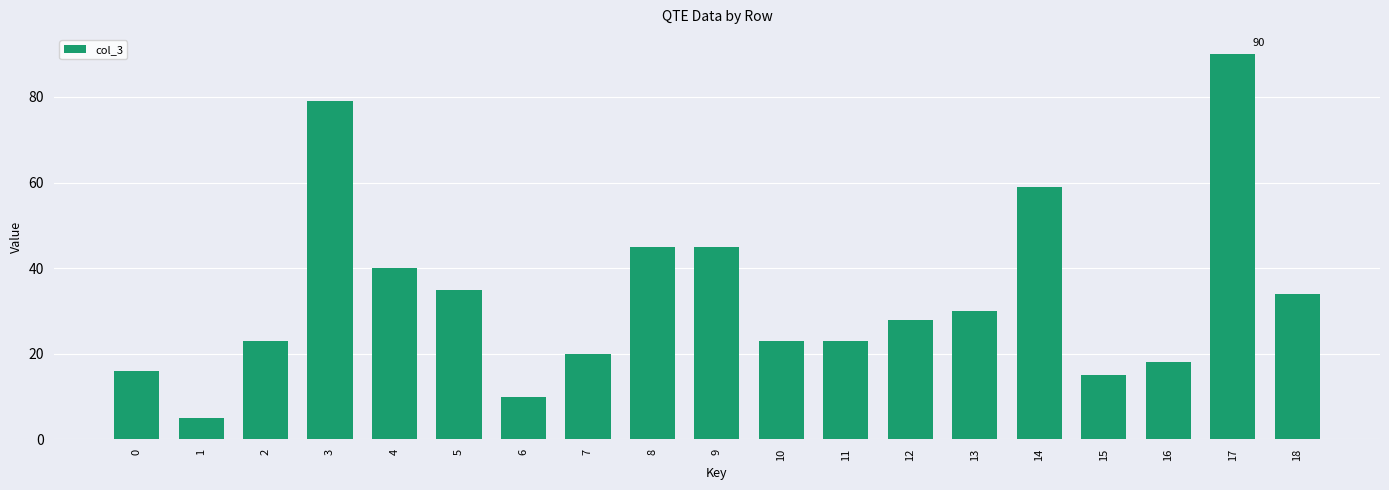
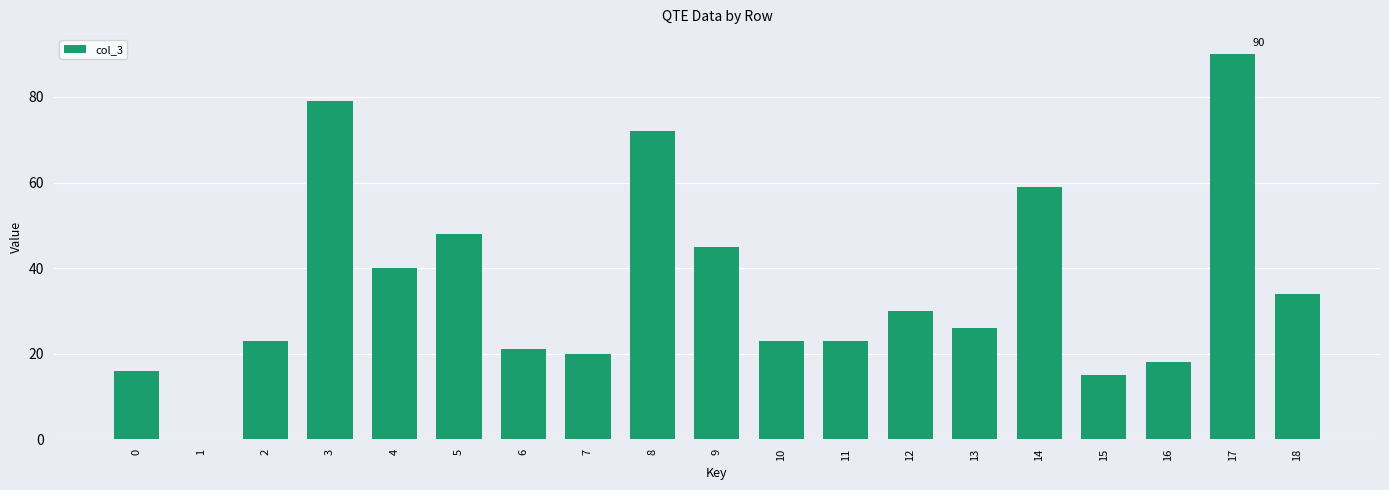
1: 5 -> 0
5: 35 -> 48
6: 10 -> 21
8: 45 -> 72
12: 28 -> 30
13: 30 -> 26
